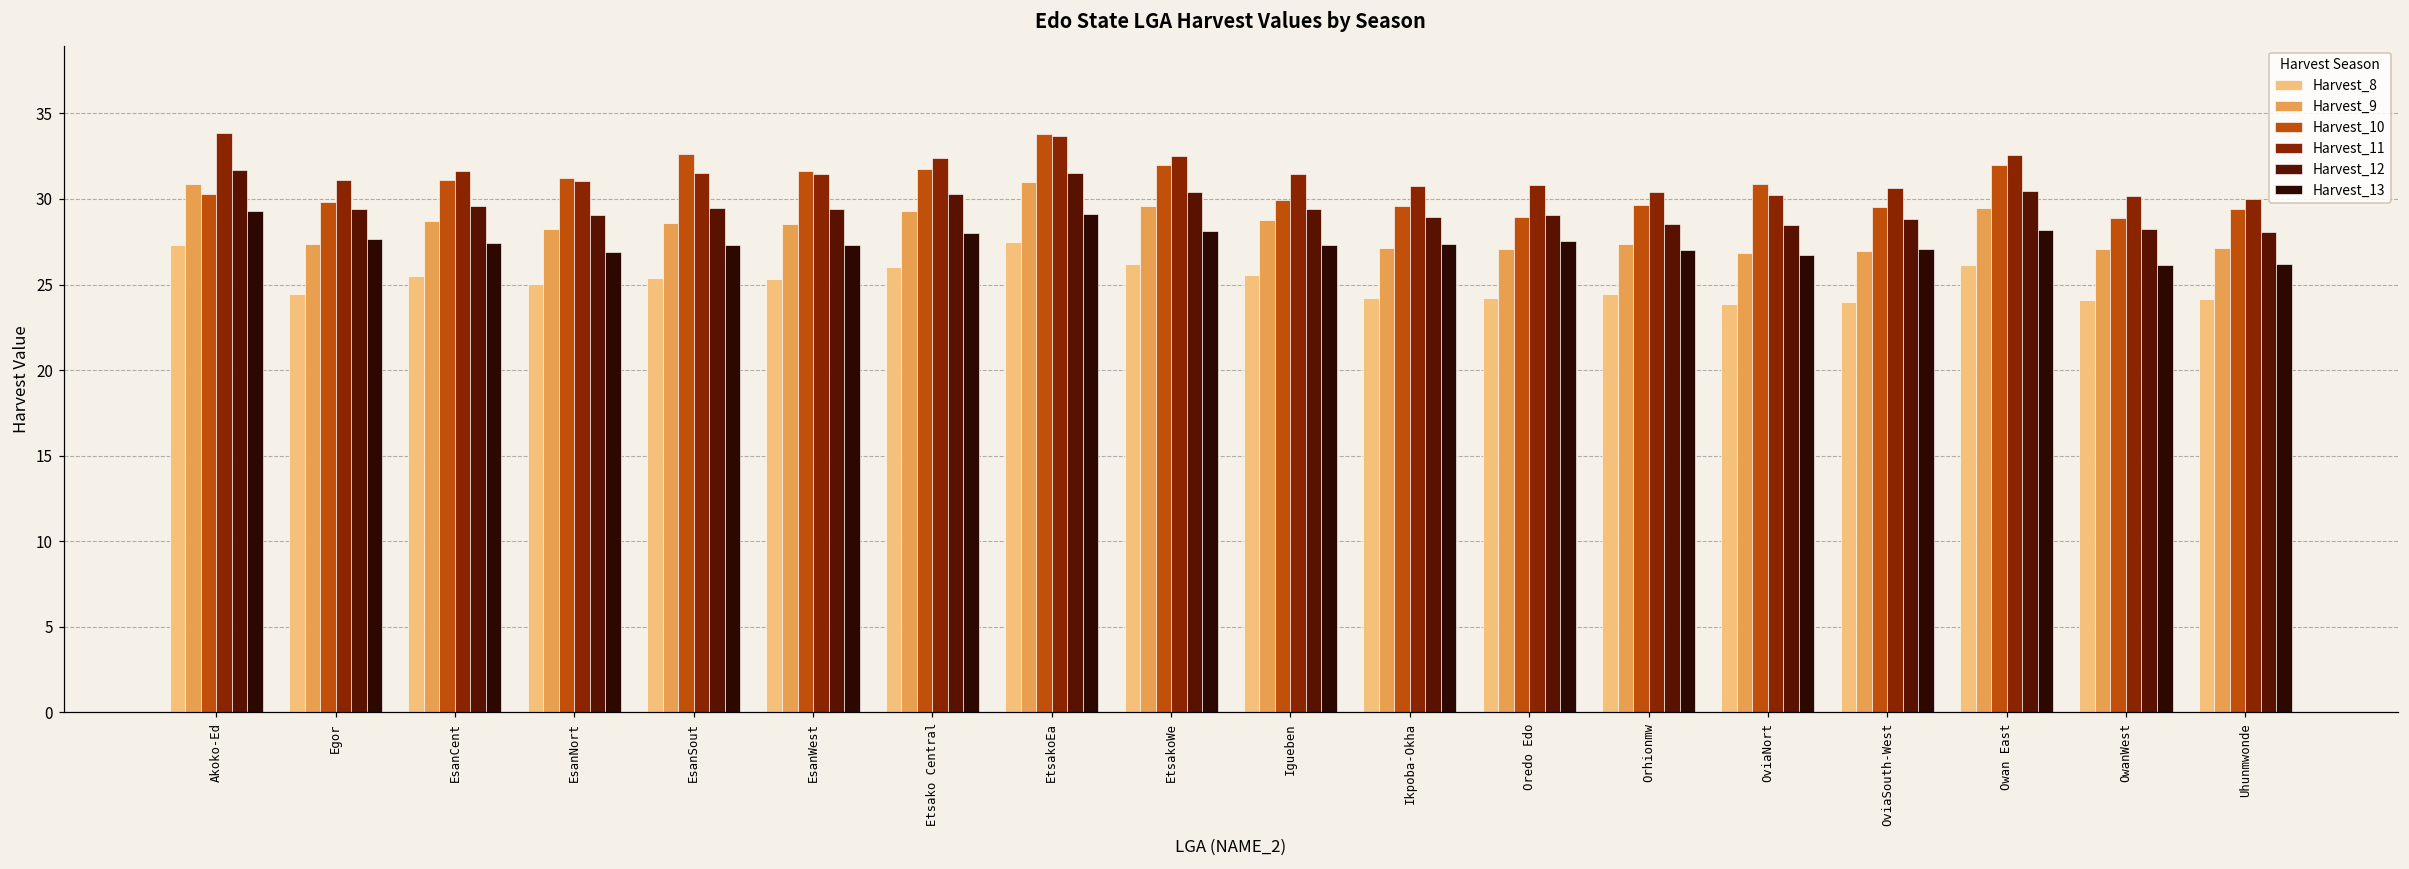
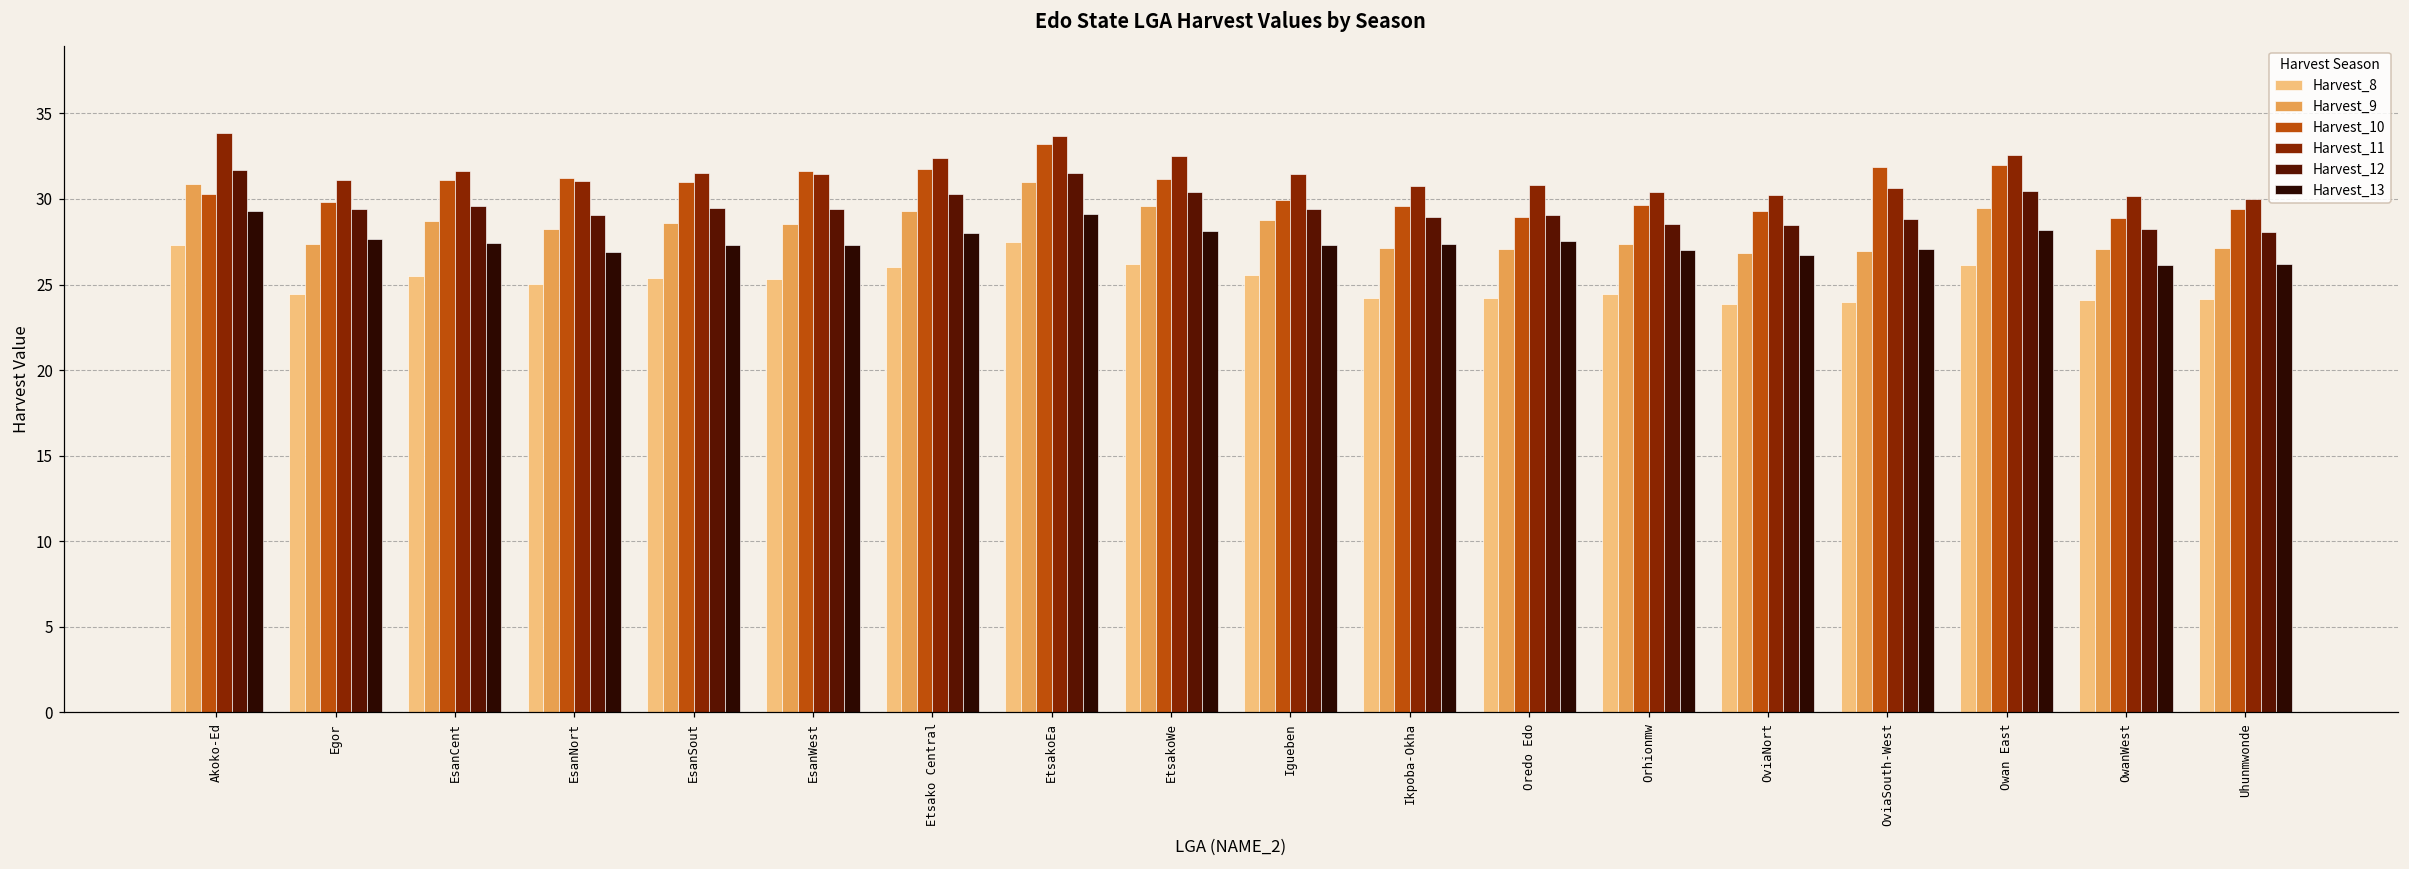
Harvest_10, EsanSout: 32.6 -> 31.0
Harvest_10, EtsakoEa: 33.8 -> 33.2
Harvest_10, EtsakoWe: 32.0 -> 31.1
Harvest_10, OviaNort: 30.9 -> 29.3
Harvest_10, OviaSouth-West: 29.5 -> 31.9
